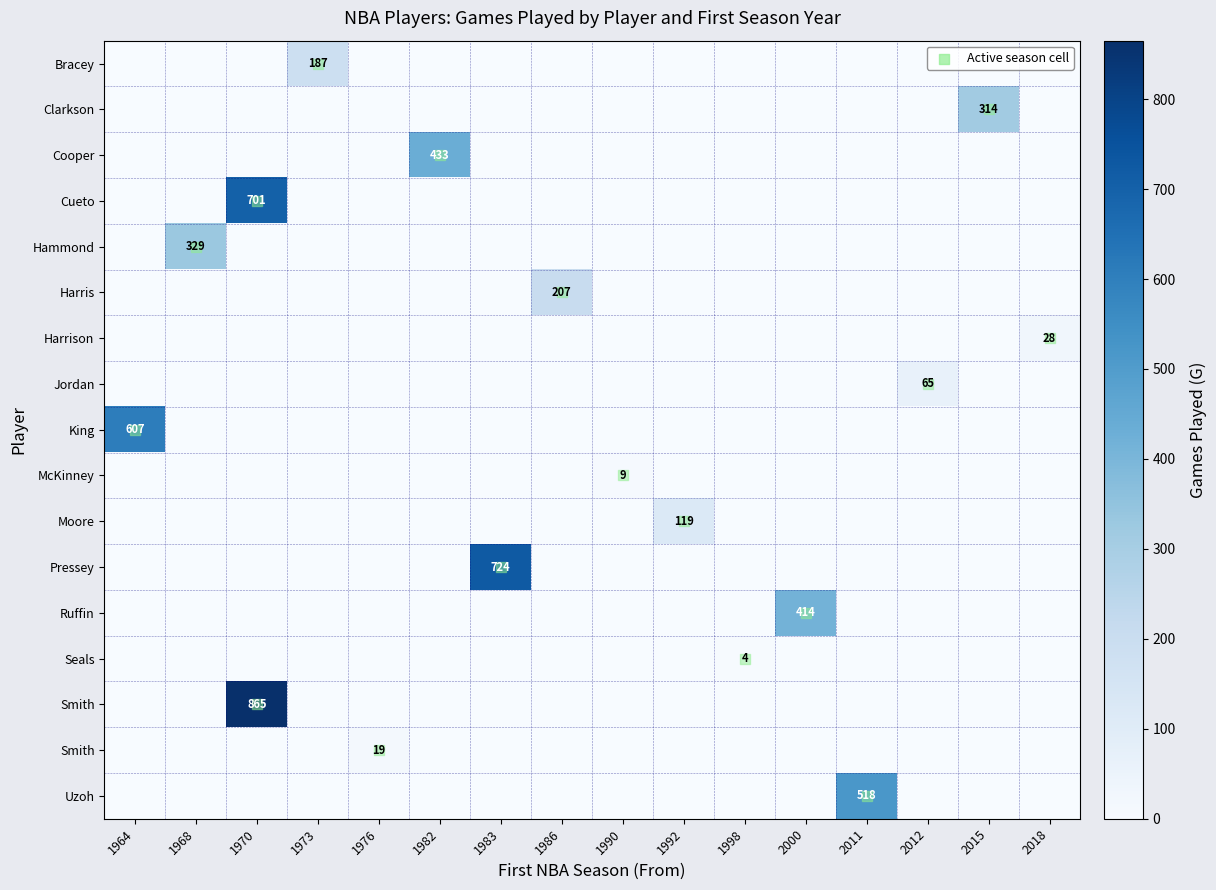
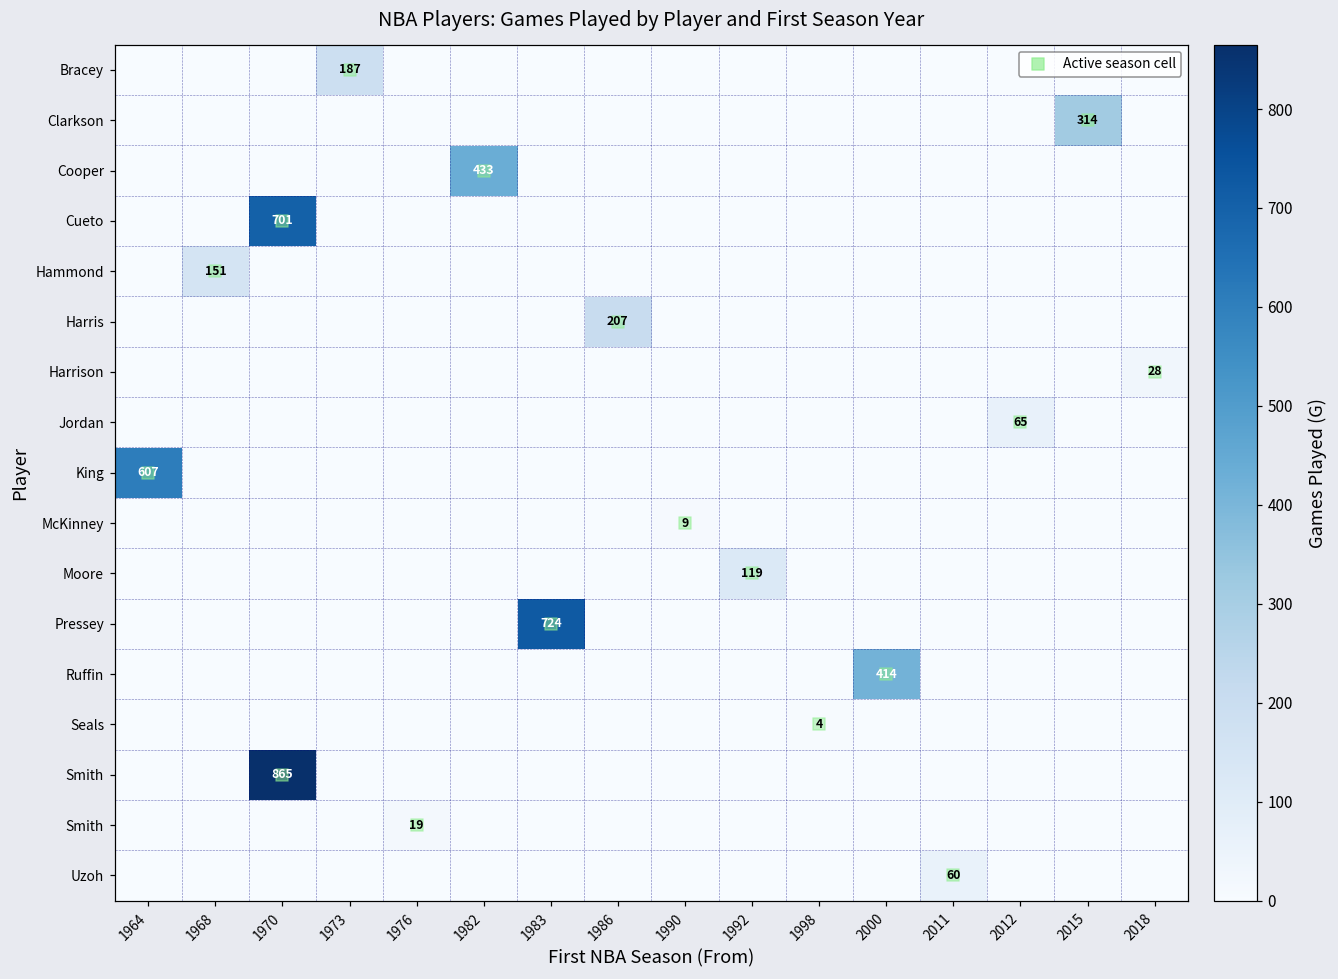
Hammond, 1968: 329 -> 151
Uzoh, 2011: 518 -> 60
